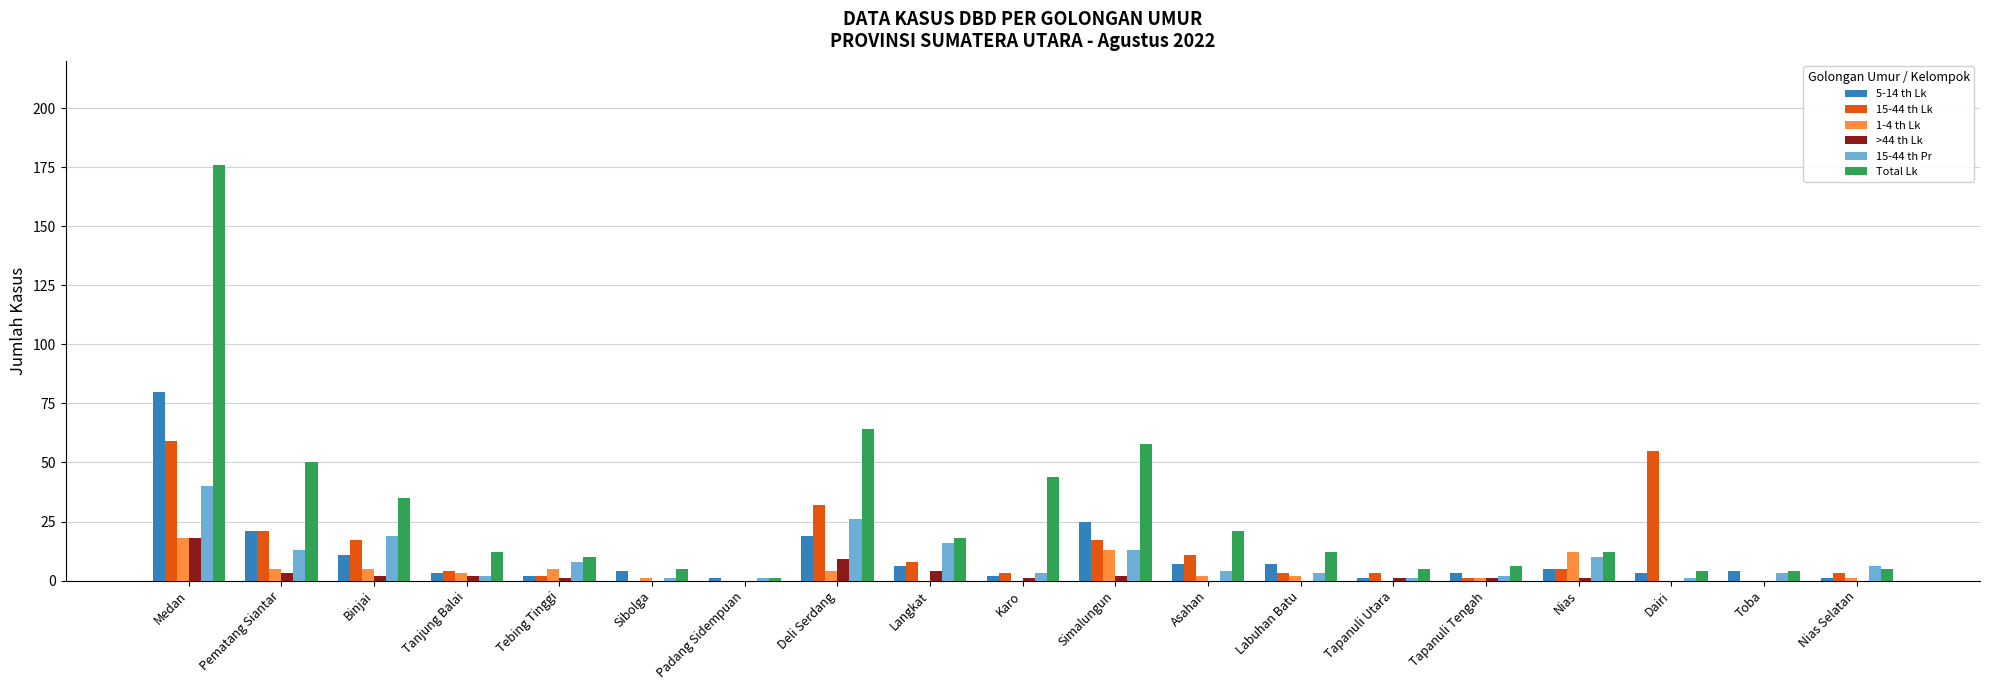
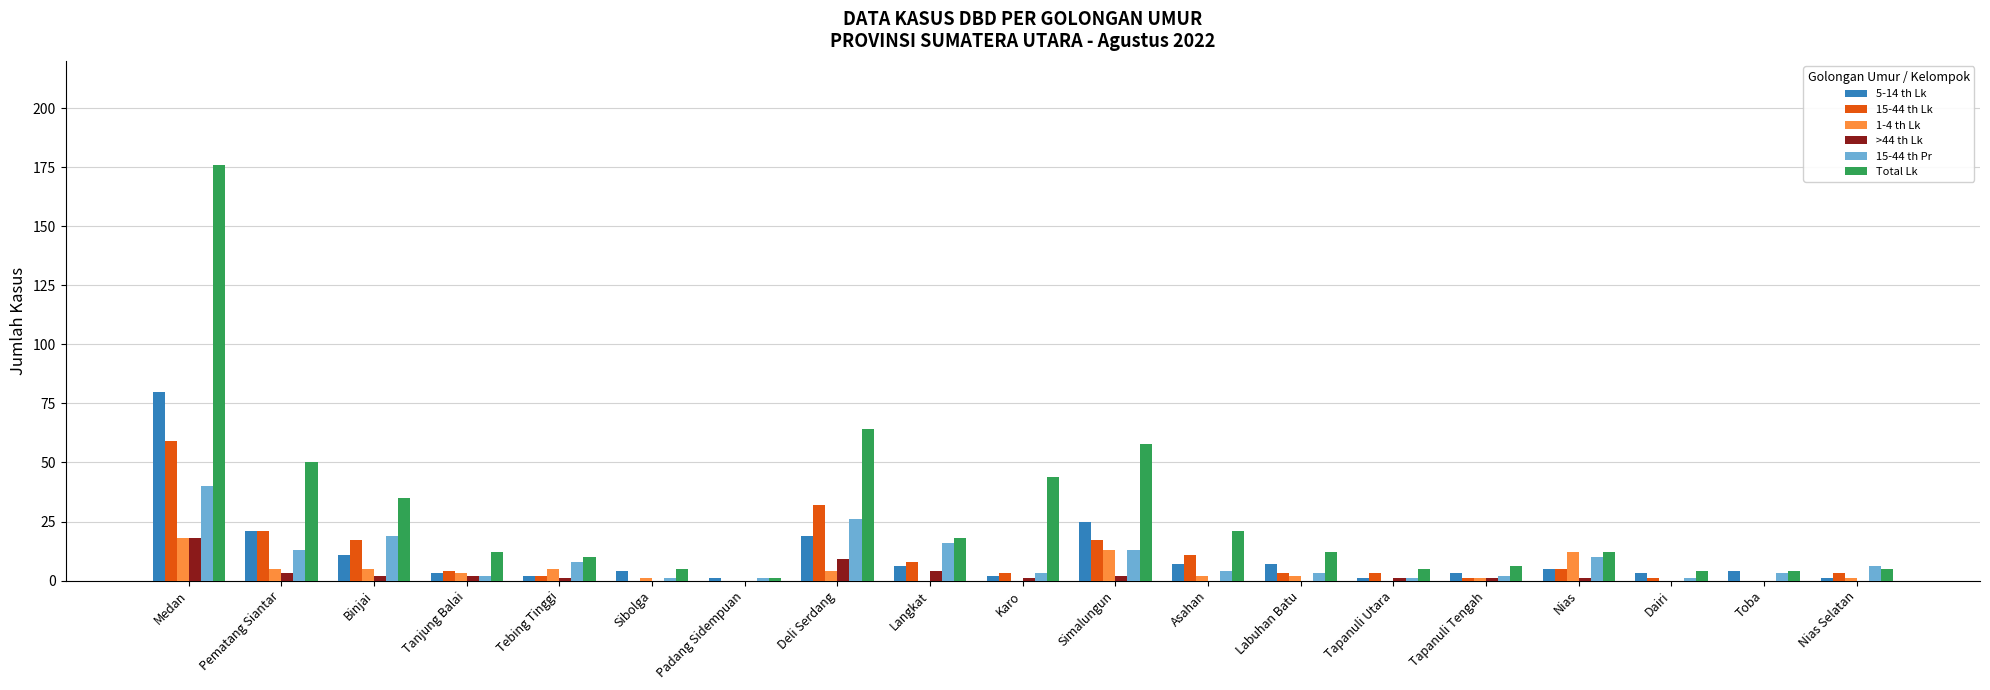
15-44 th Lk, Dairi: 55 -> 1
